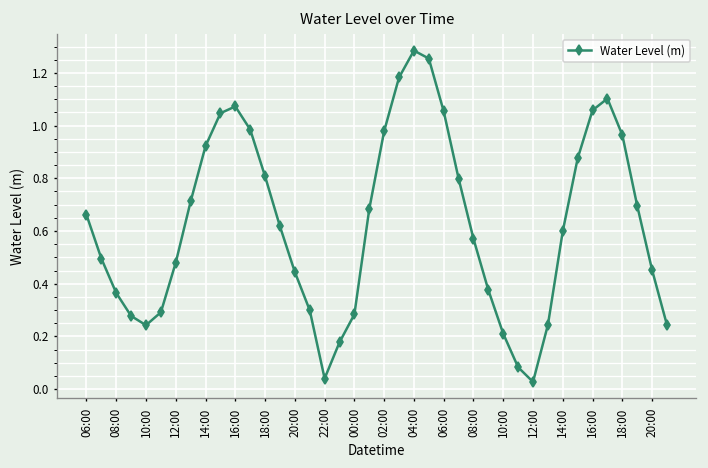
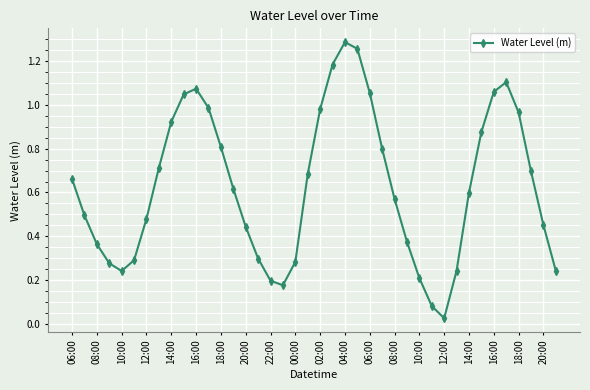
22:00: 0.04 -> 0.20
